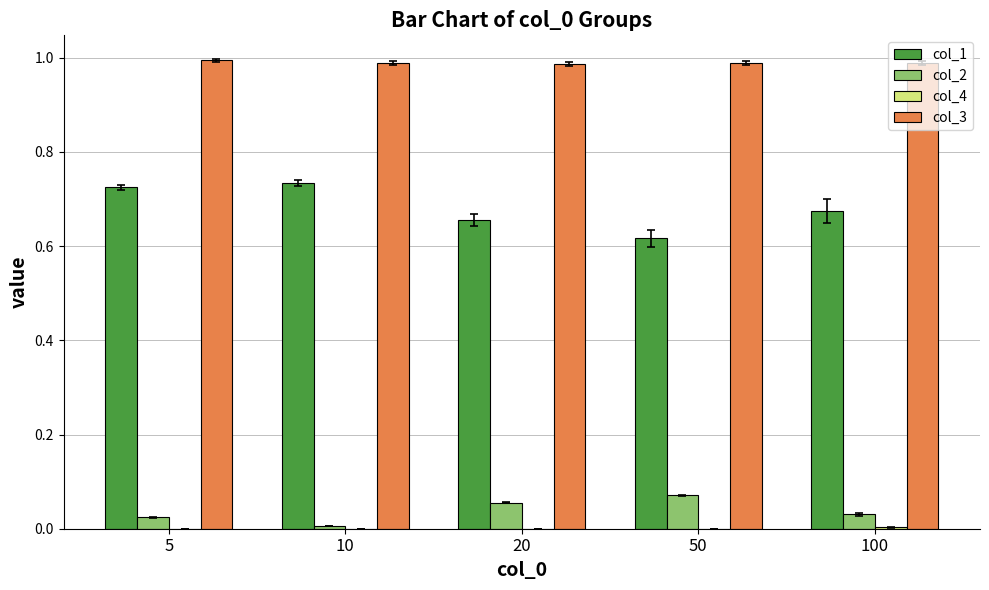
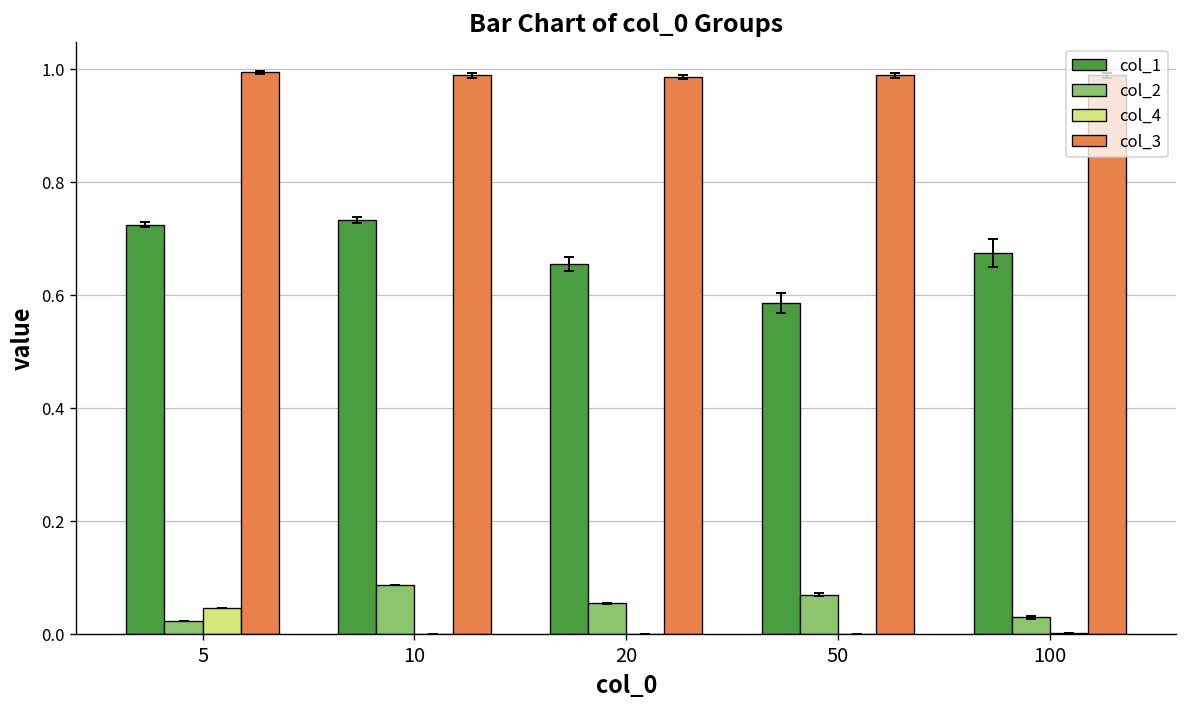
col_4, 5: 0.00 -> 0.05
col_2, 10: 0.01 -> 0.09
col_1, 50: 0.62 -> 0.59
